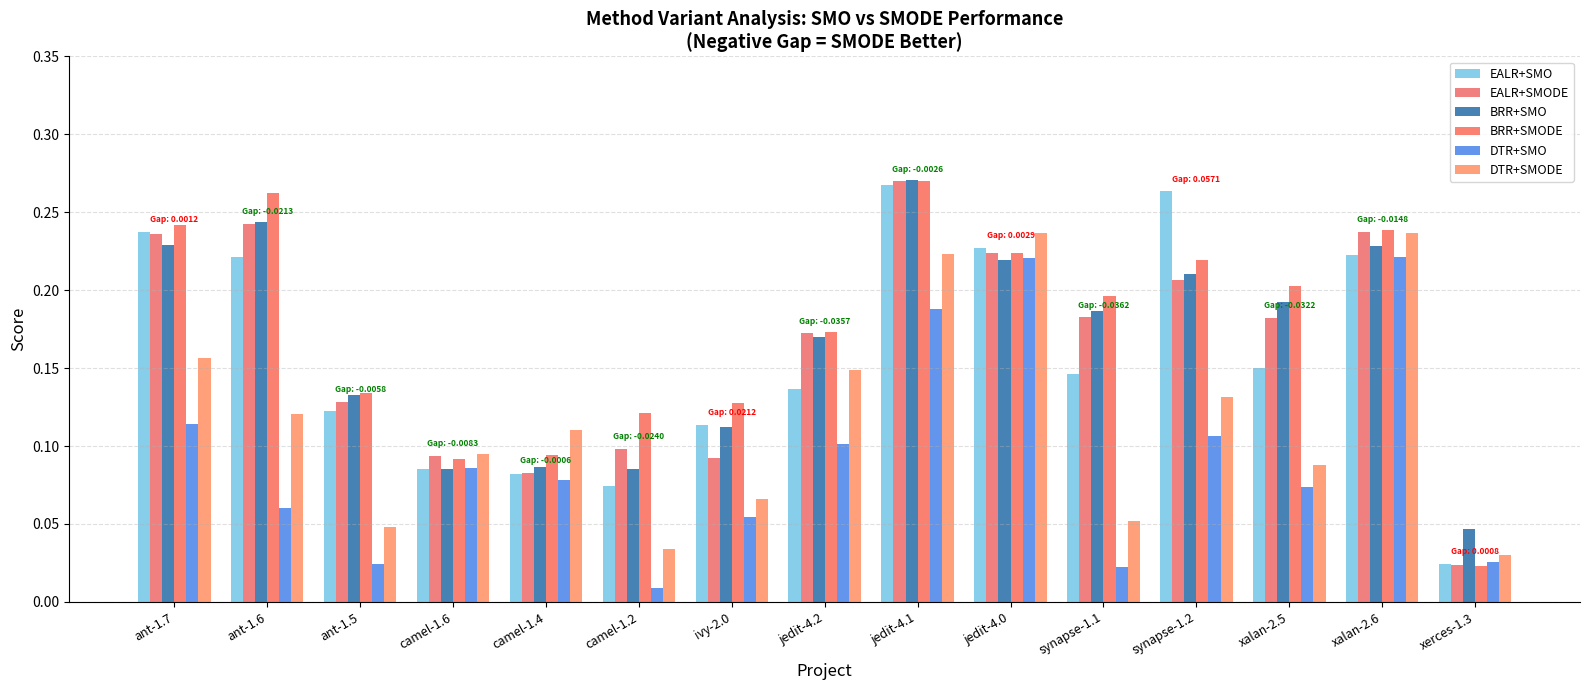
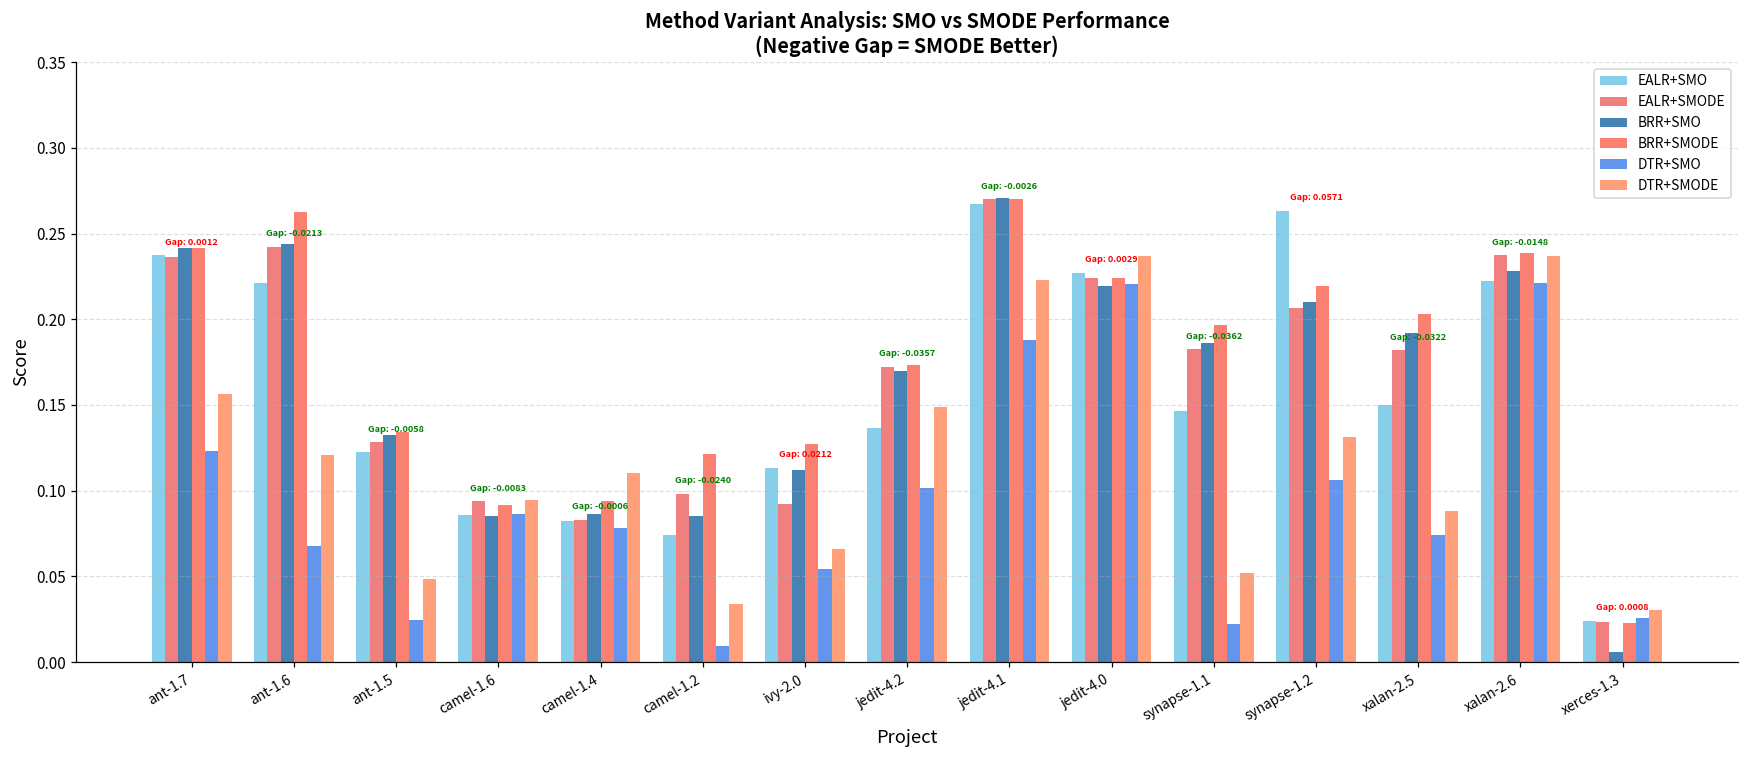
BRR+SMO, ant-1.7: 0.229 -> 0.242
DTR+SMO, ant-1.7: 0.114 -> 0.123
DTR+SMO, ant-1.6: 0.060 -> 0.068
BRR+SMO, xerces-1.3: 0.047 -> 0.006
